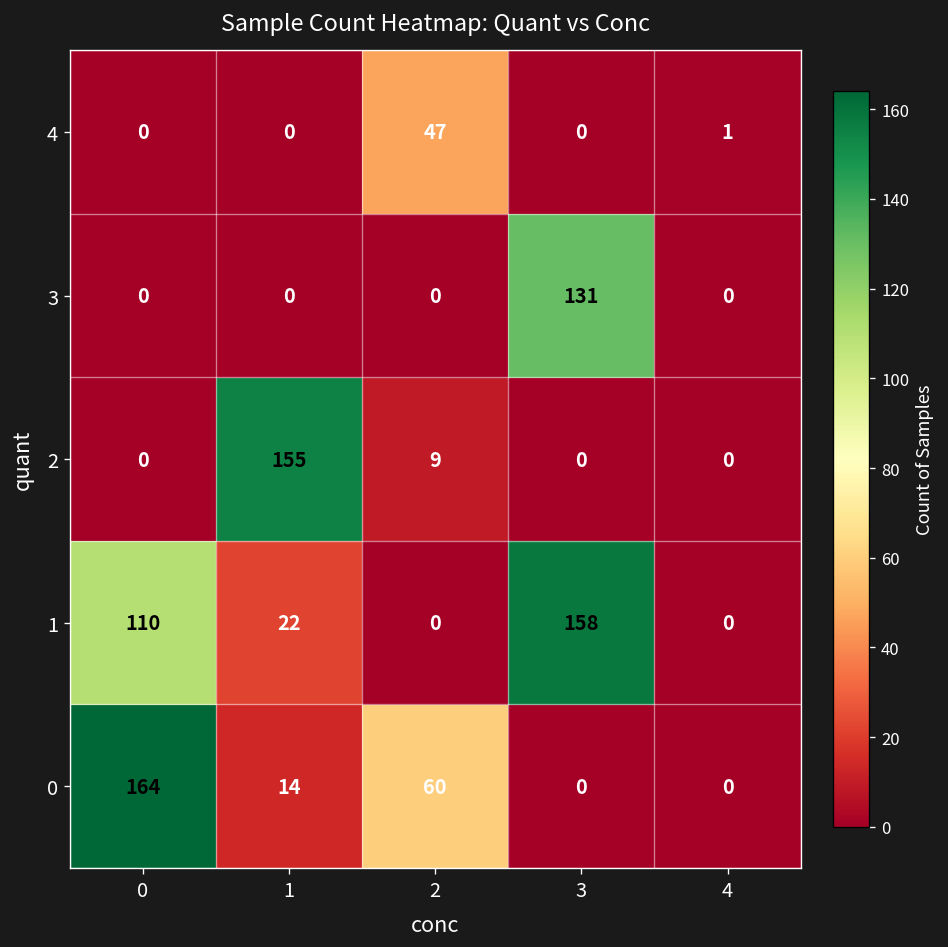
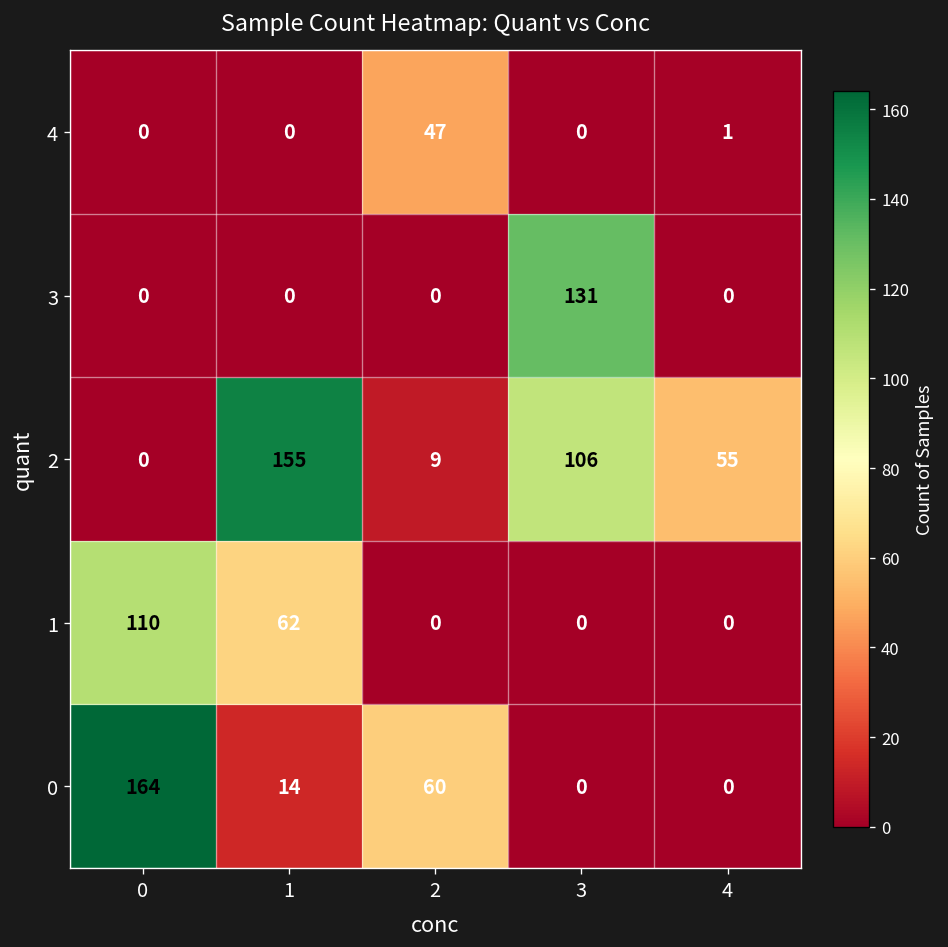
2, 3: 0 -> 106
2, 4: 0 -> 55
1, 1: 22 -> 62
1, 3: 158 -> 0
